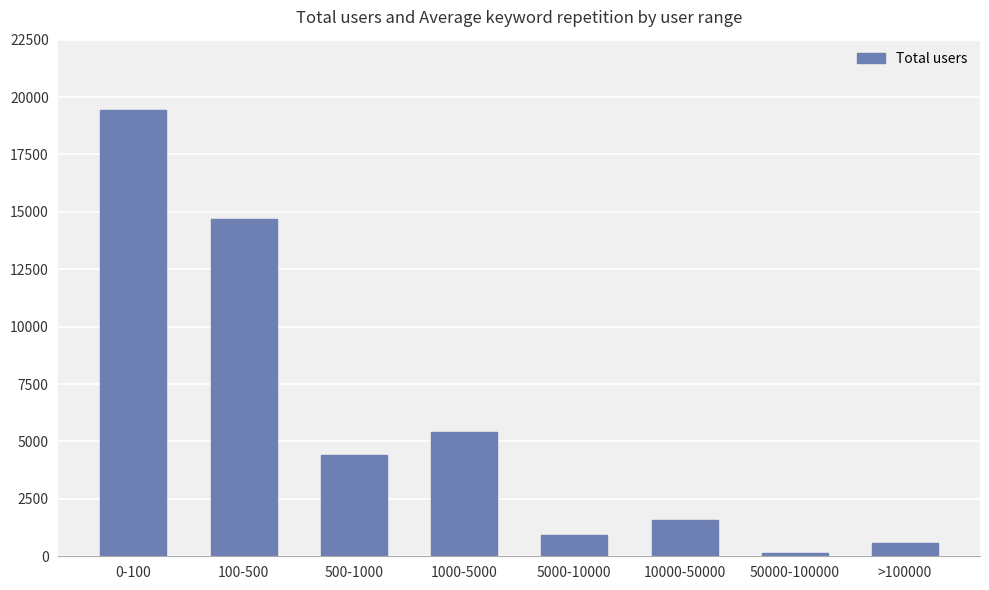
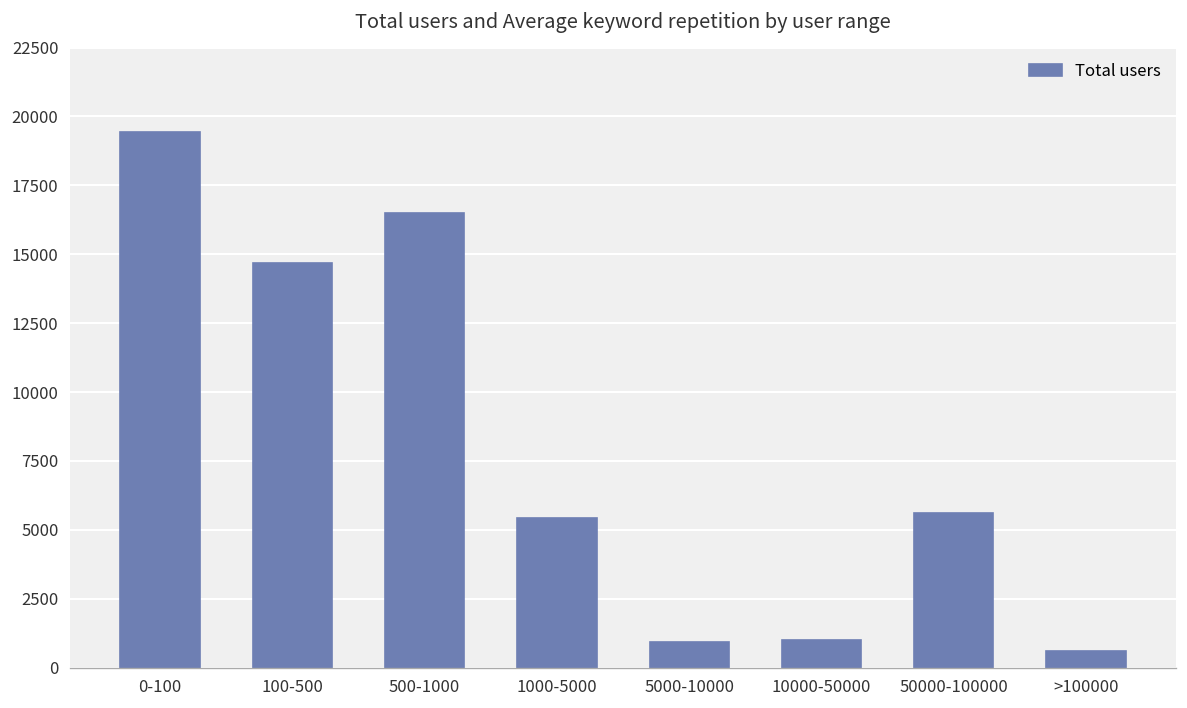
500-1000: 4400 -> 16500
10000-50000: 1600 -> 1000
50000-100000: 100 -> 5600
